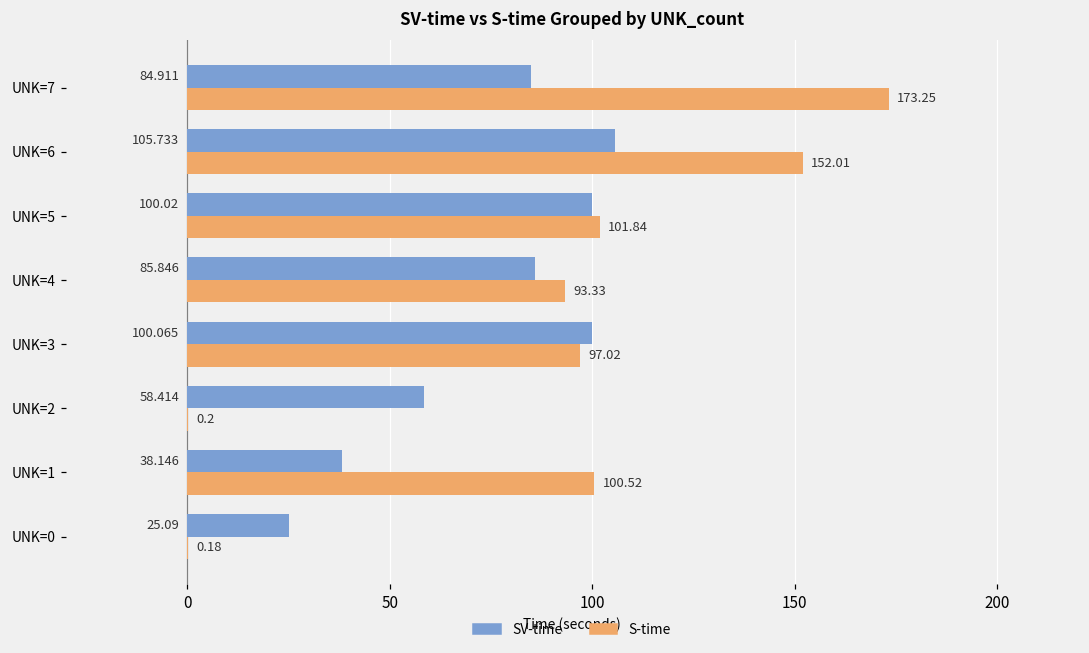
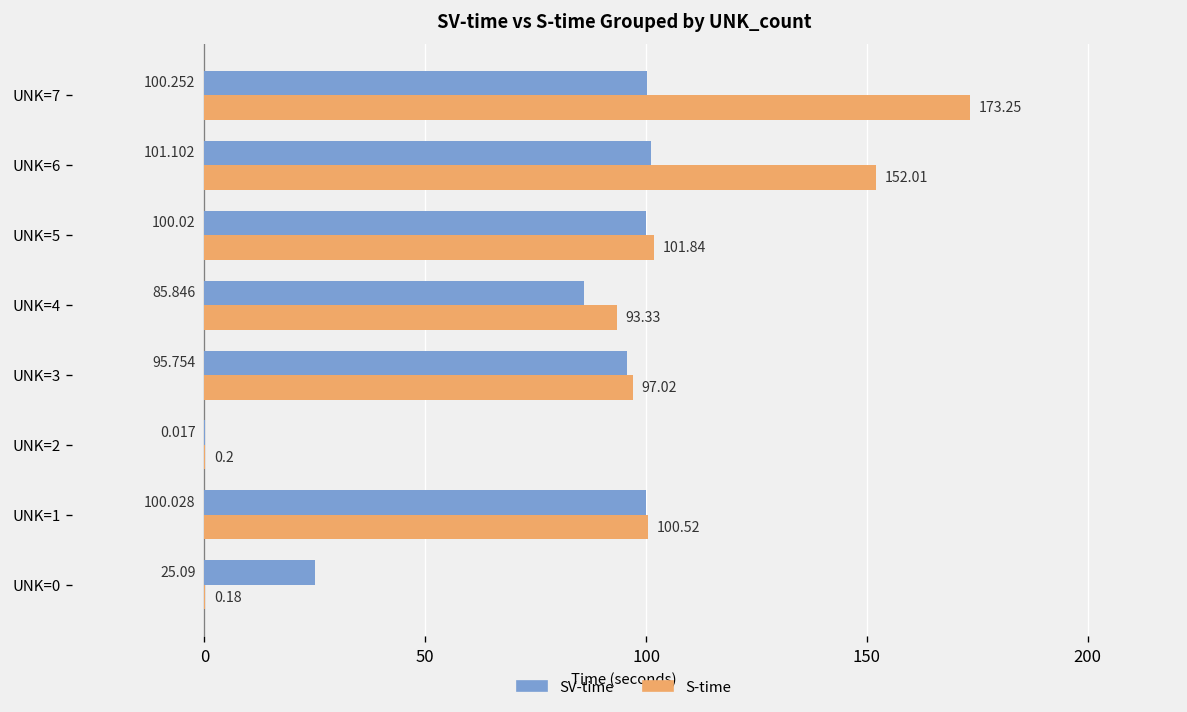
SV-time, UNK=7: 84.911 -> 100.252
SV-time, UNK=6: 105.733 -> 101.102
SV-time, UNK=3: 100.065 -> 95.754
SV-time, UNK=2: 58.414 -> 0.017
SV-time, UNK=1: 38.146 -> 100.028
